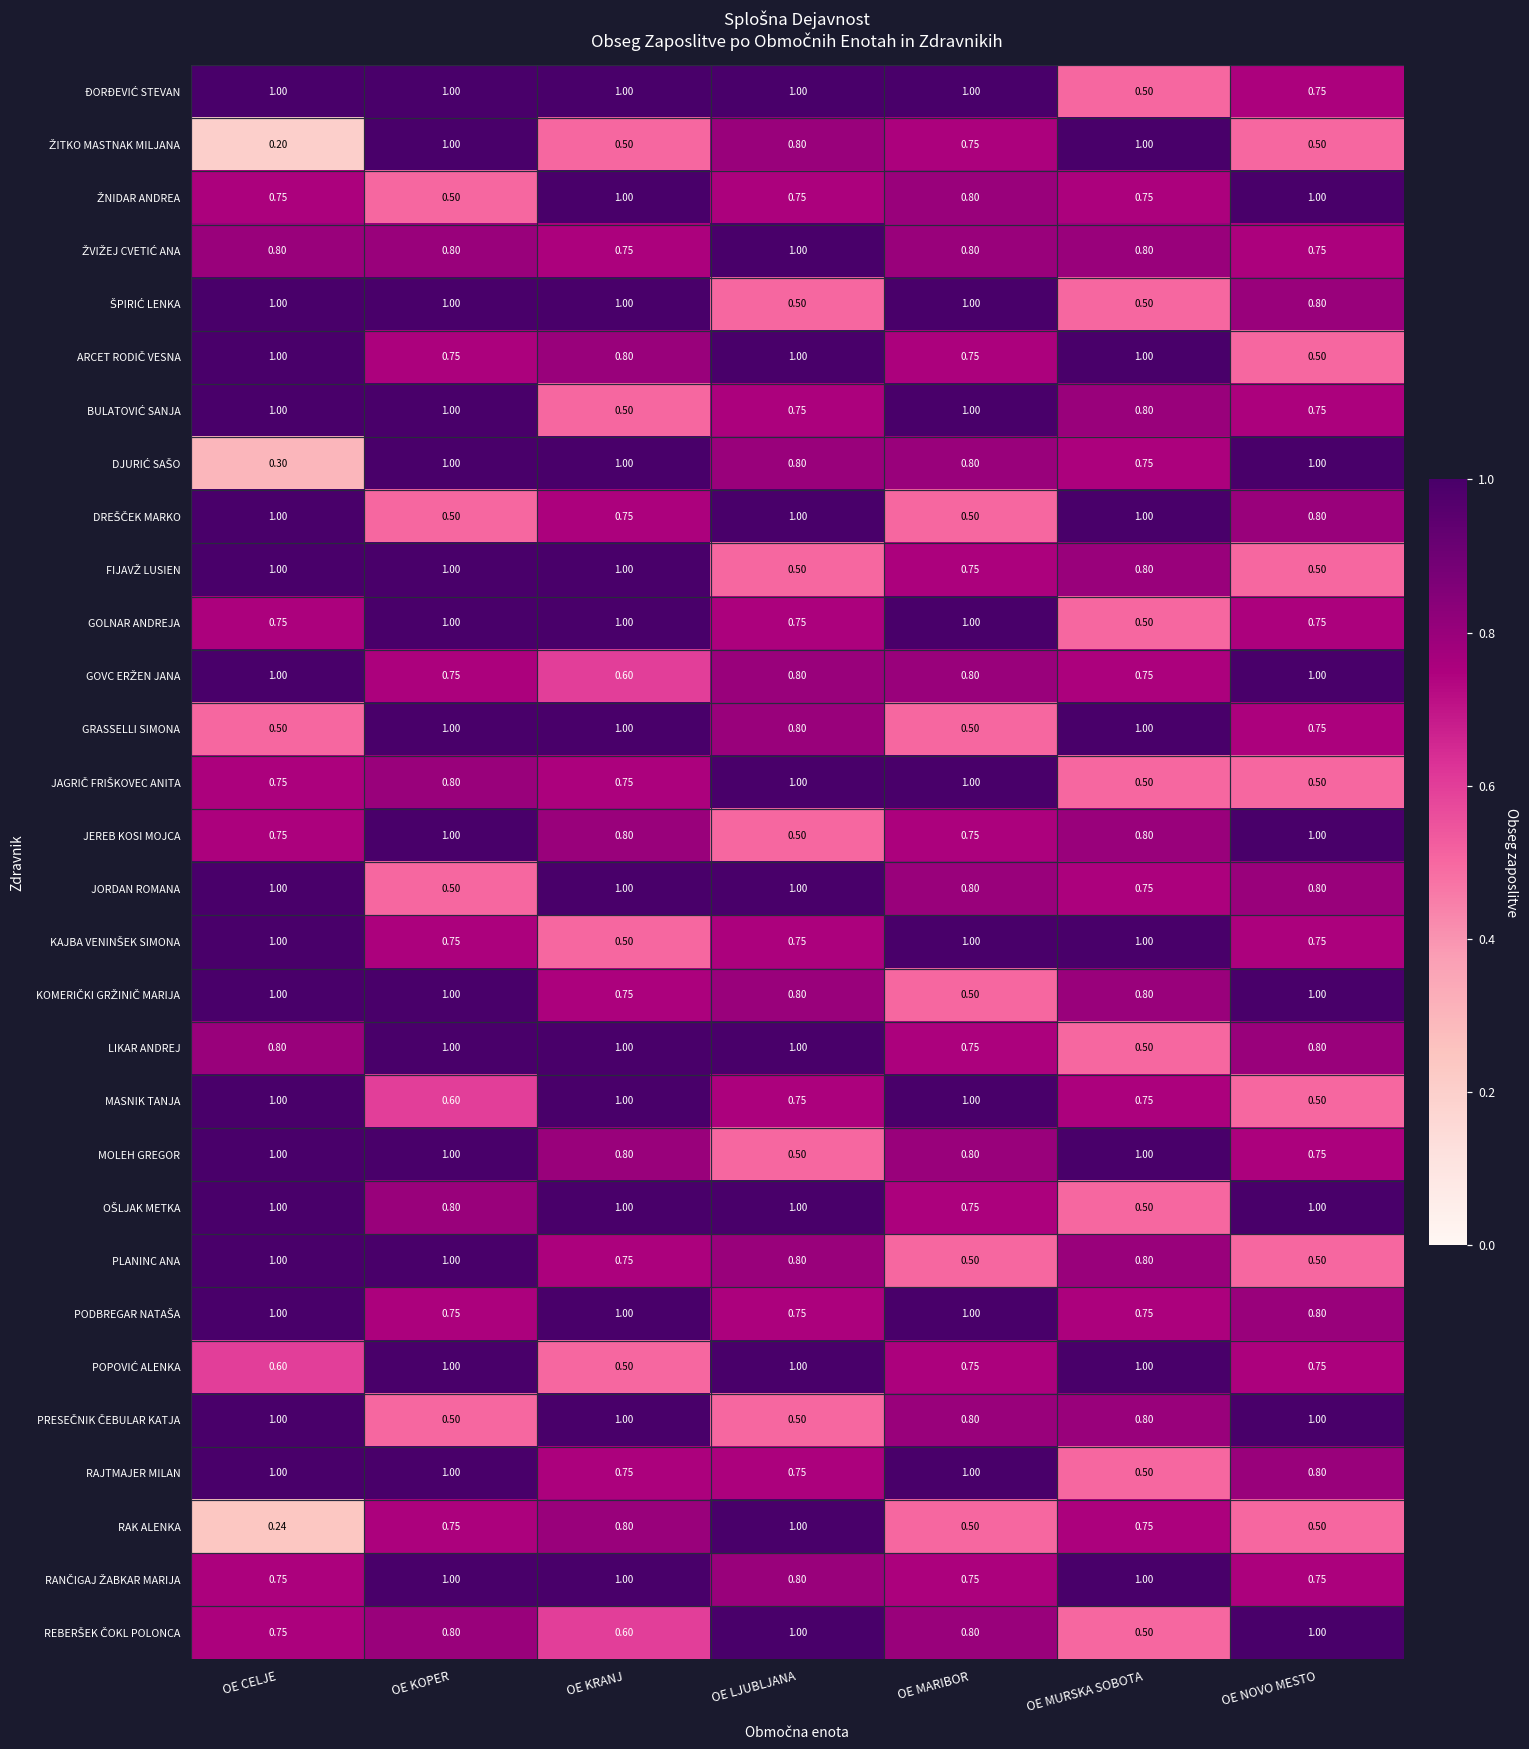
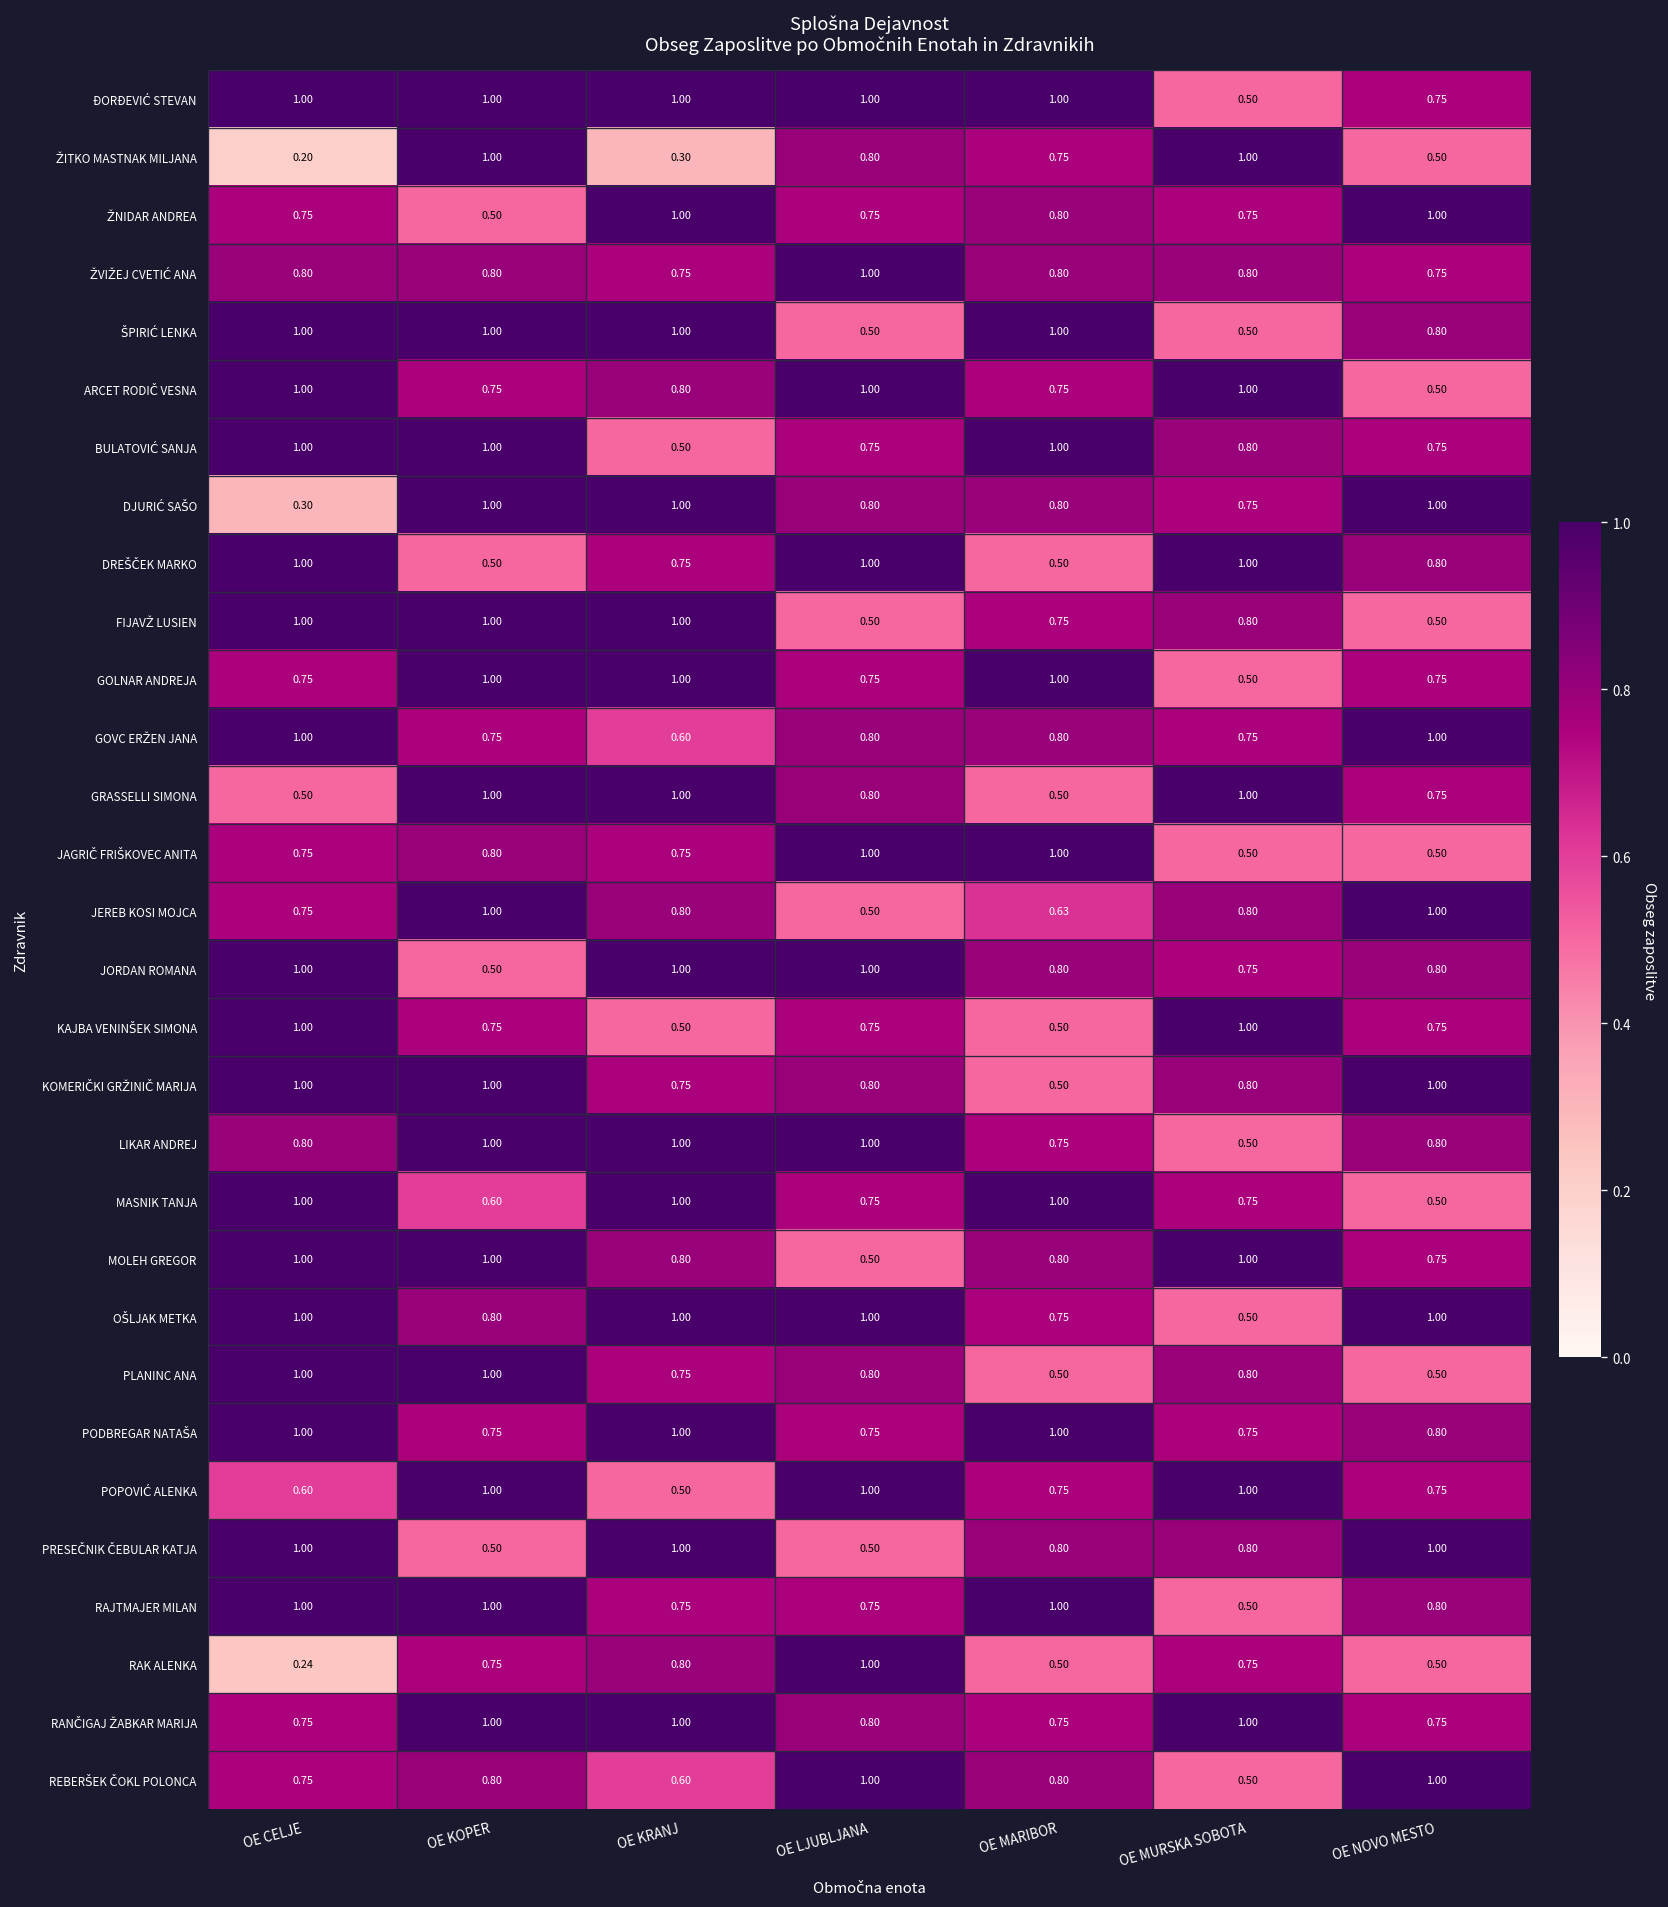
ŽITKO MASTNAK MILJANA, OE KRANJ: 0.50 -> 0.30
JEREB KOSI MOJCA, OE MARIBOR: 0.75 -> 0.63
KAJBA VENINŠEK SIMONA, OE MARIBOR: 1.00 -> 0.50
